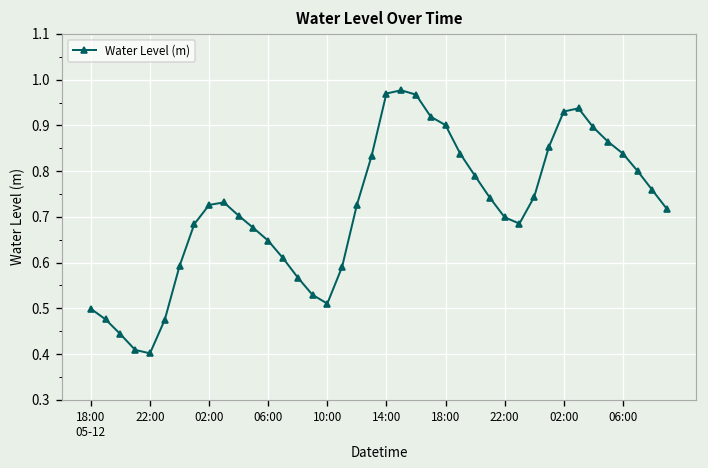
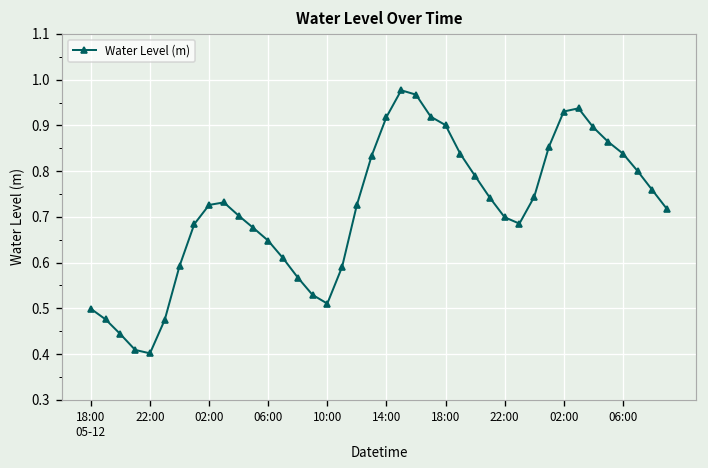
14:00: 0.97 -> 0.92
